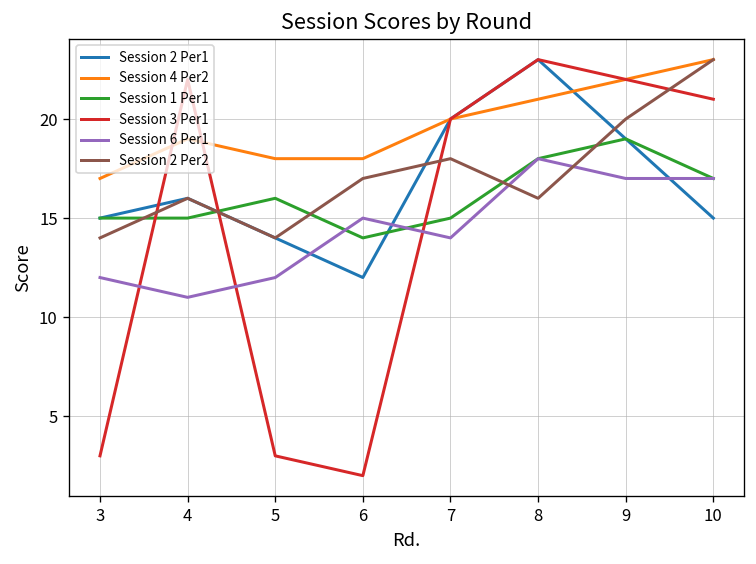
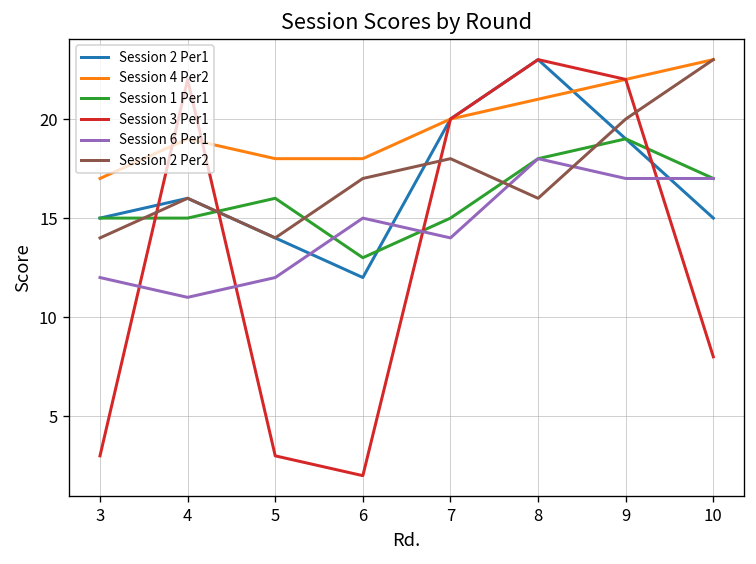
Session 1 Per1, 6: 14 -> 13
Session 3 Per1, 10: 21 -> 8
